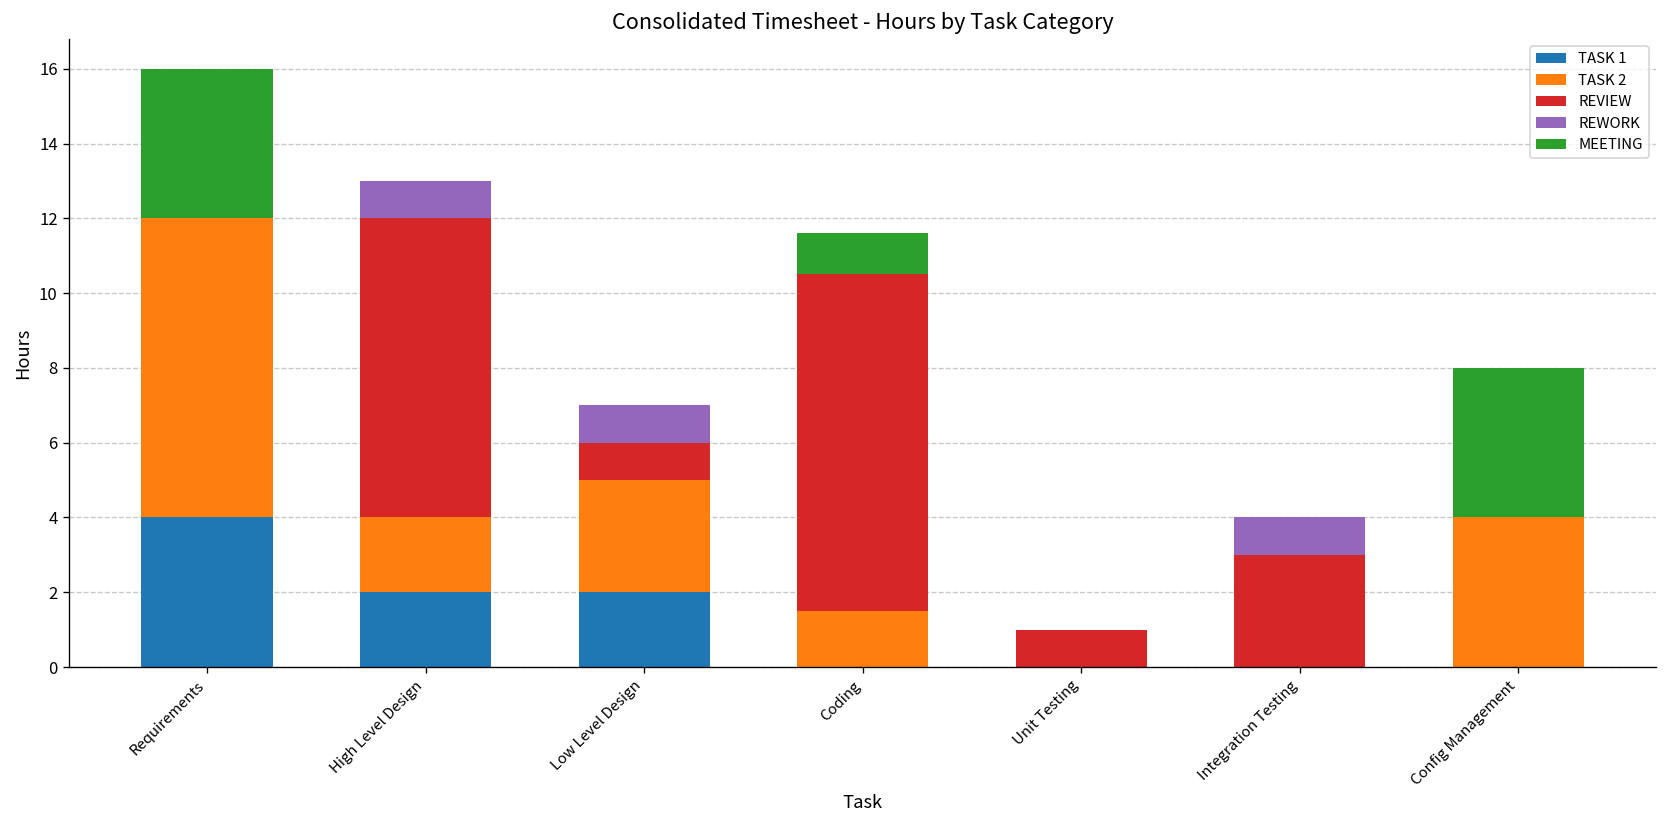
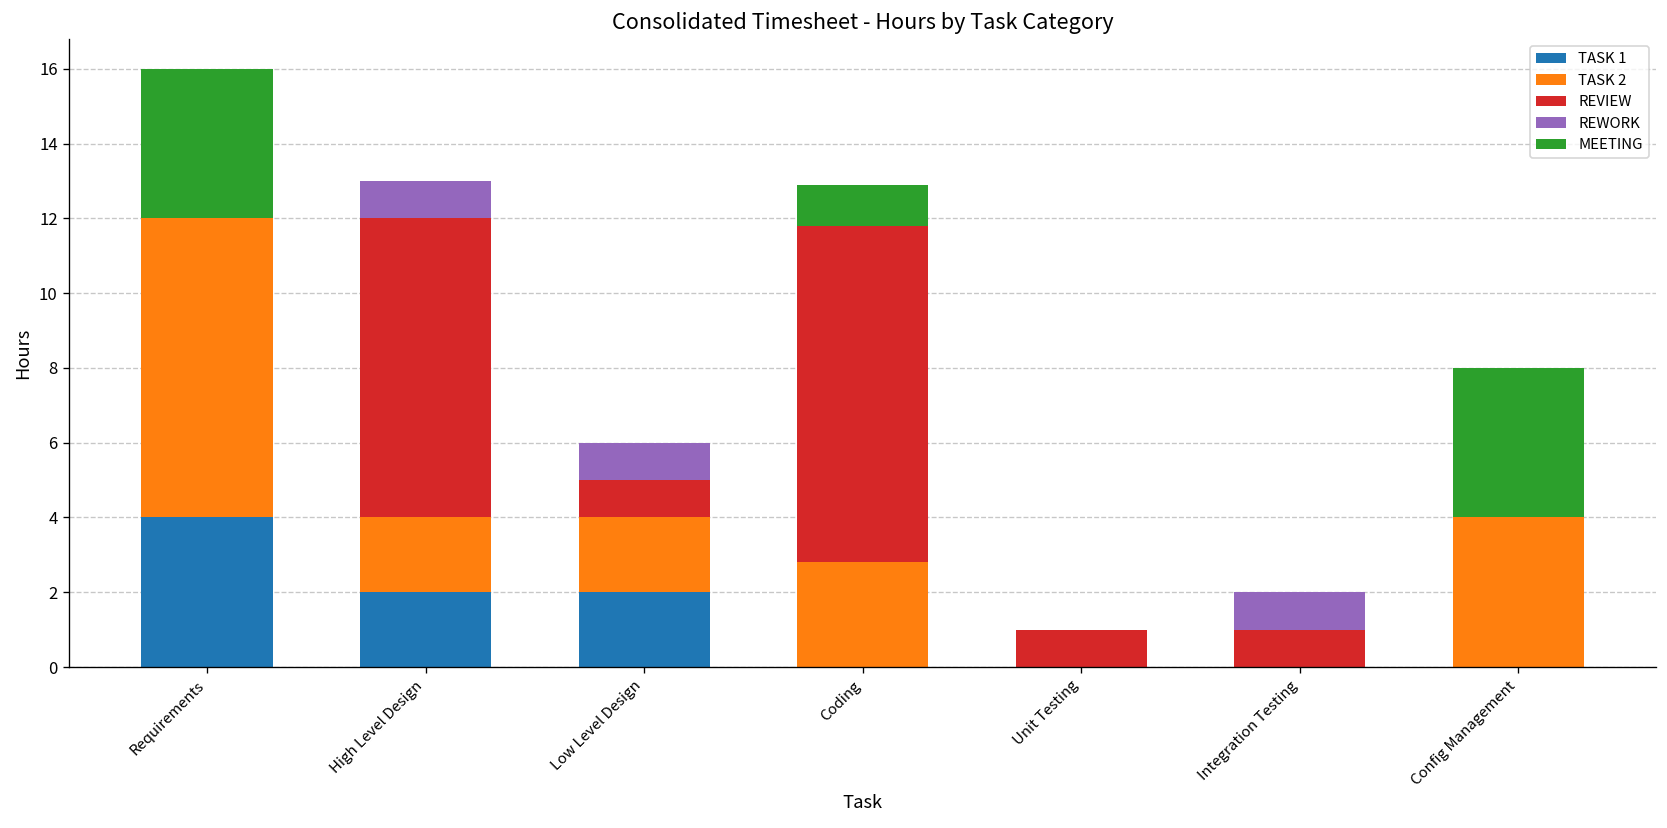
TASK 2, Low Level Design: 3 -> 2
TASK 2, Coding: 1.5 -> 2.8
REVIEW, Integration Testing: 3 -> 1
